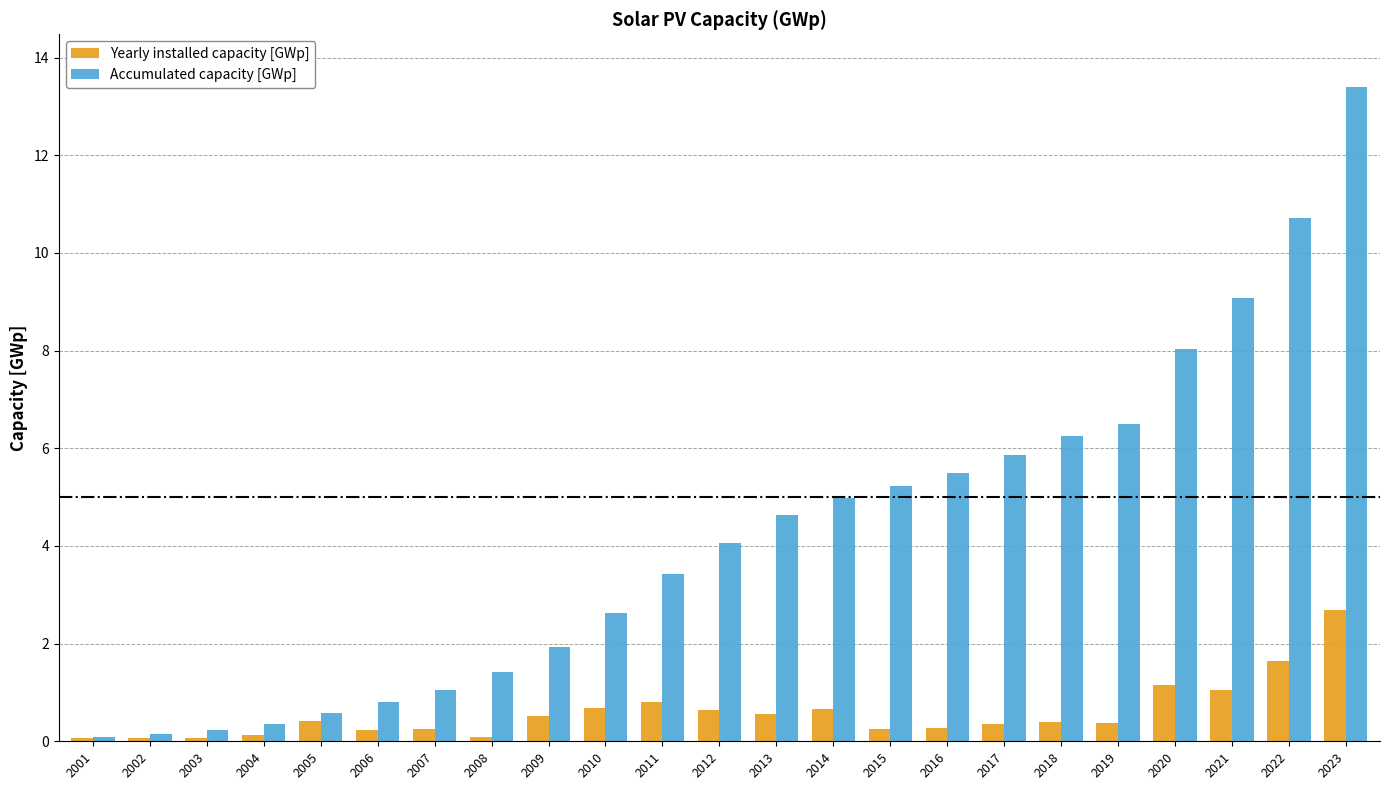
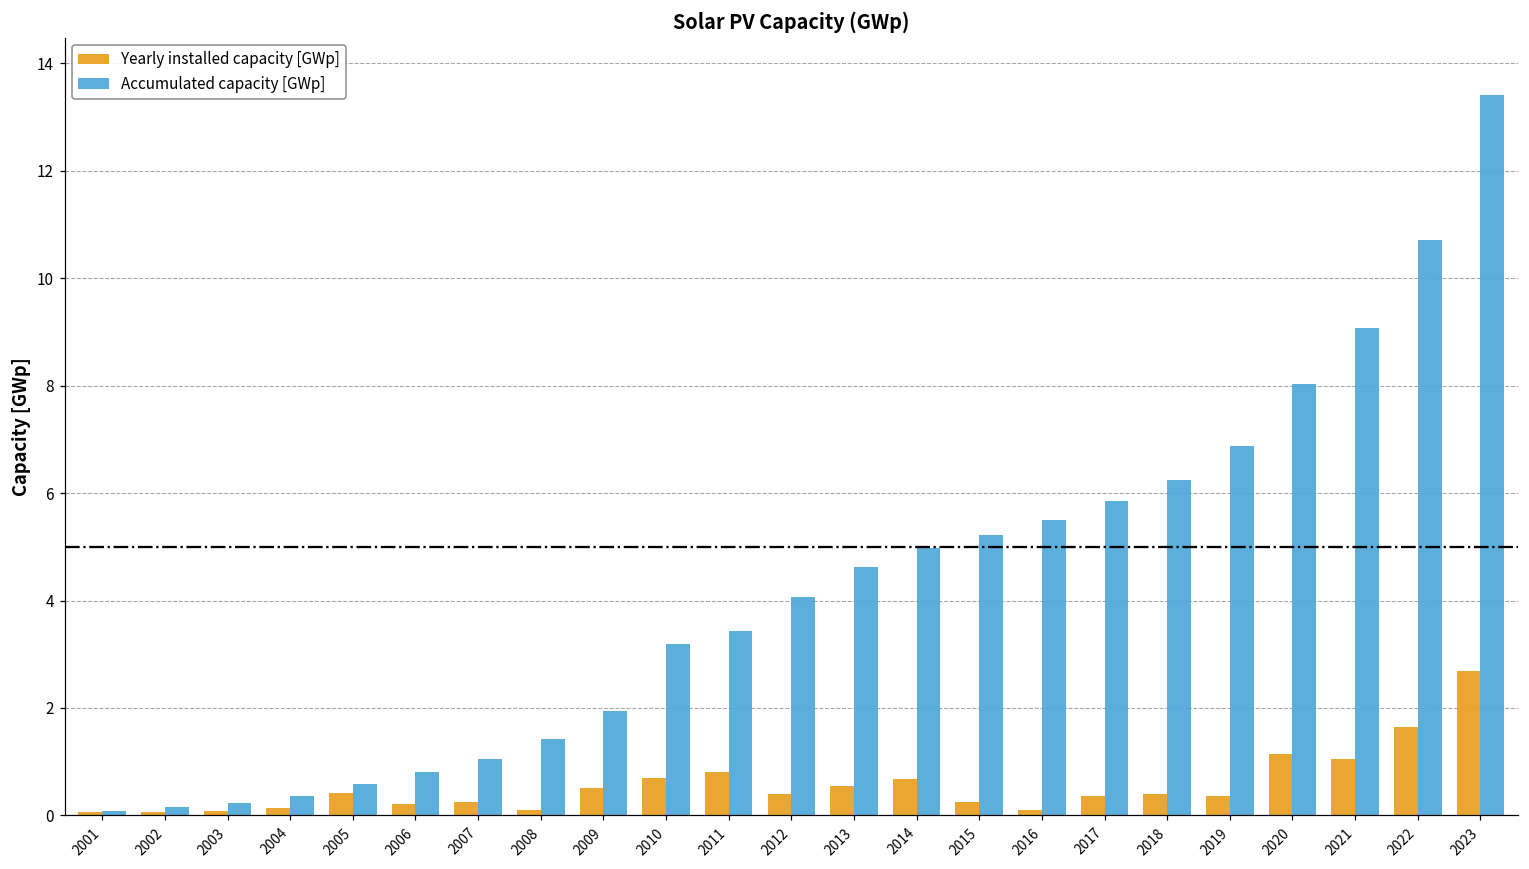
Accumulated capacity [GWp], 2010: 2.6 -> 3.2
Yearly installed capacity [GWp], 2012: 0.6 -> 0.4
Yearly installed capacity [GWp], 2016: 0.3 -> 0.1
Accumulated capacity [GWp], 2019: 6.5 -> 6.9
